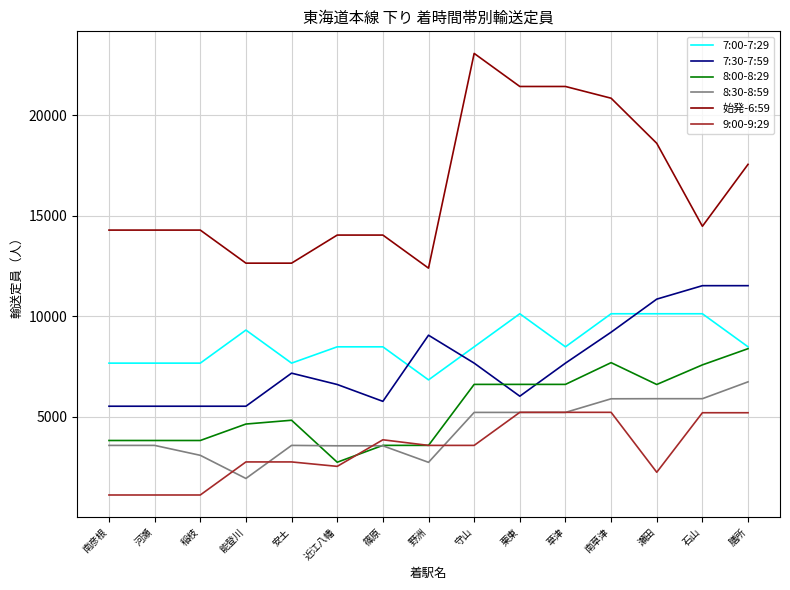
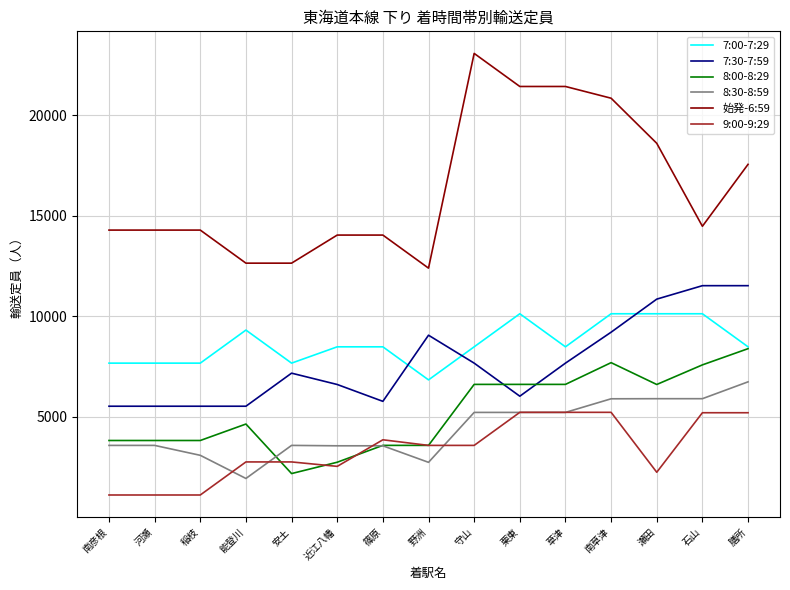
8:00-8:29, 安土: 4800 -> 2200
